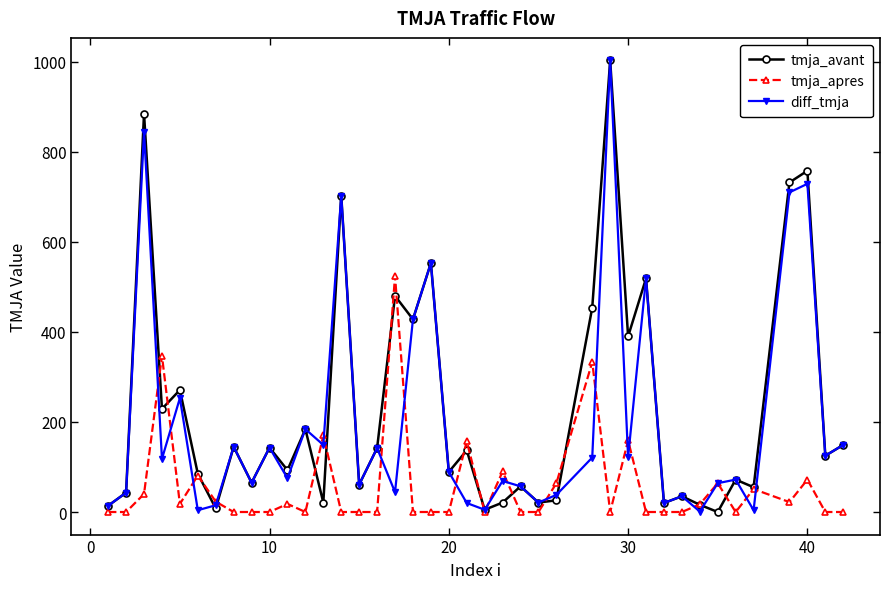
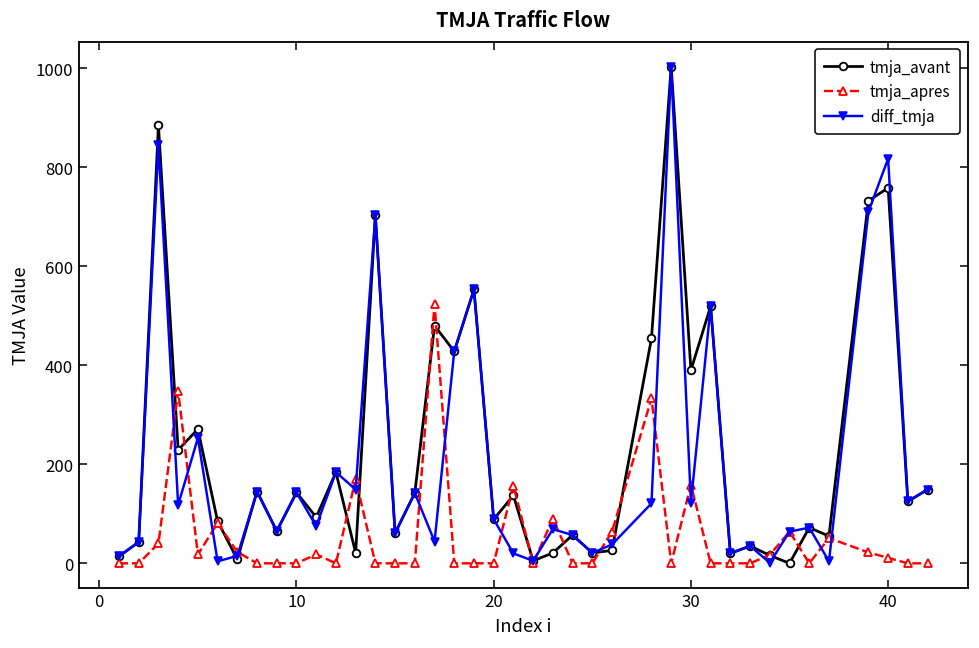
tmja_apres, 40: 70 -> 10
diff_tmja, 40: 730 -> 820
